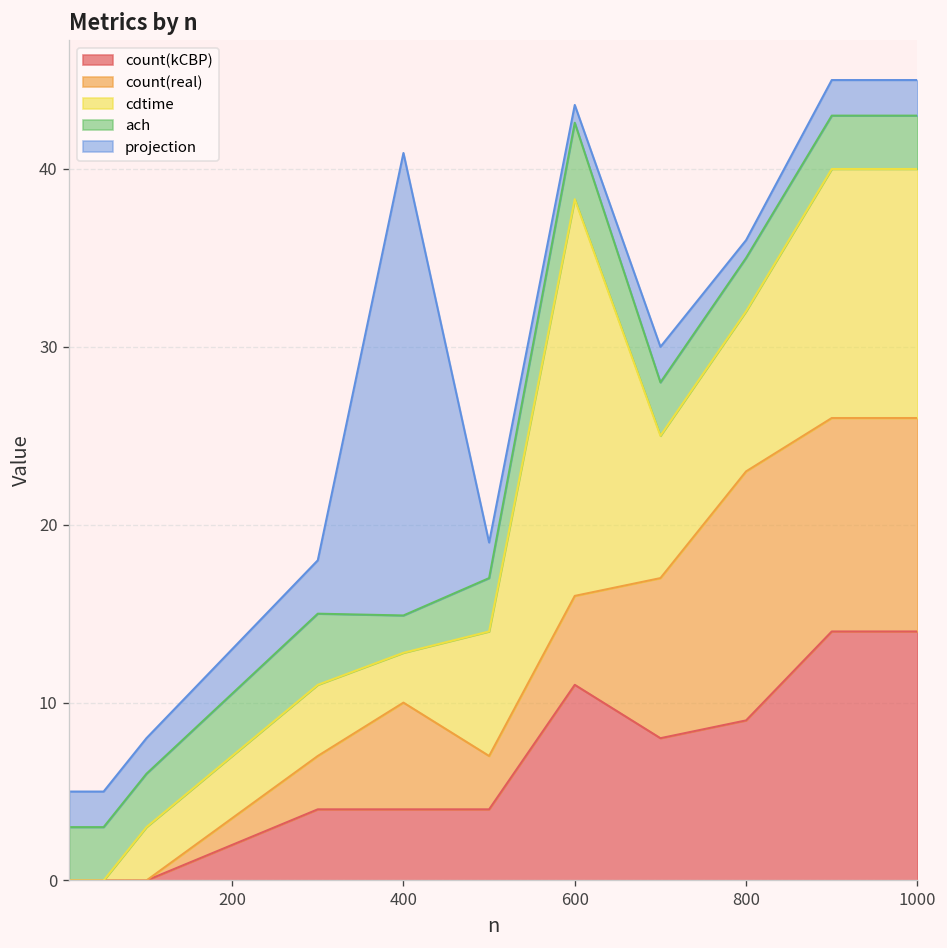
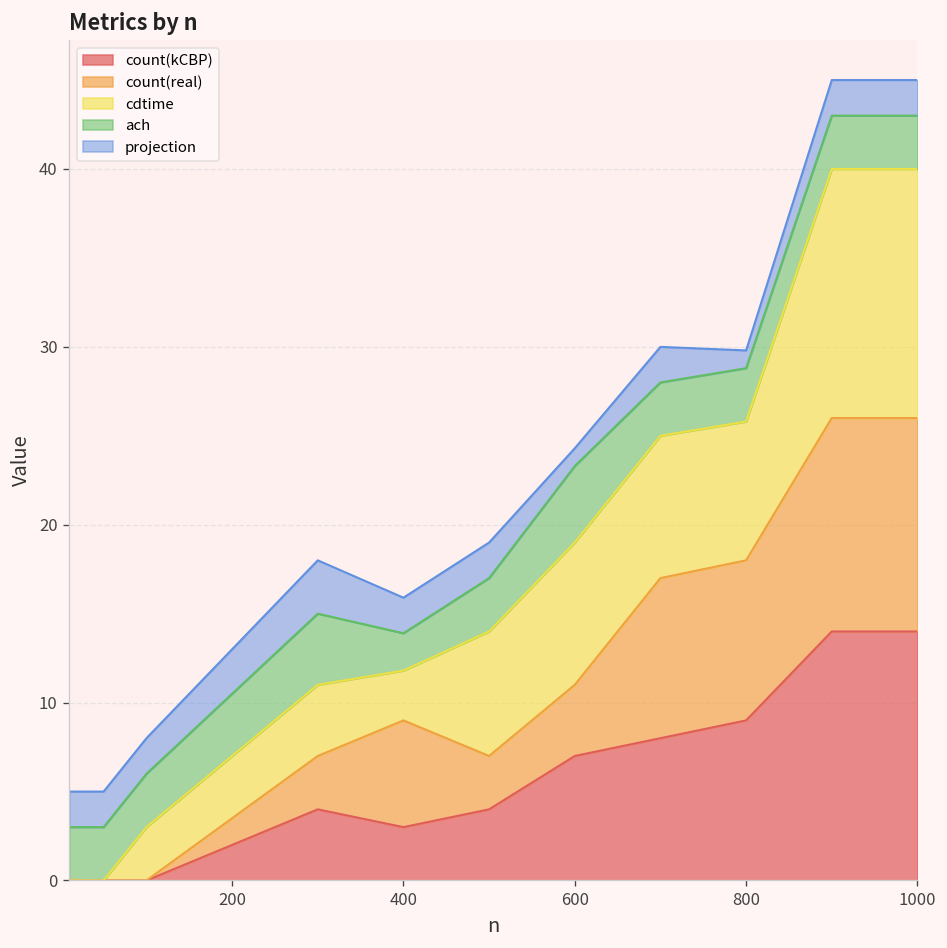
count(kCBP), 400: 4 -> 3
projection, 400: 26 -> 2
count(kCBP), 600: 11 -> 7
count(real), 600: 5 -> 4
cdtime, 600: 22.3 -> 8.0
count(real), 800: 14 -> 9
cdtime, 800: 9.0 -> 7.8
